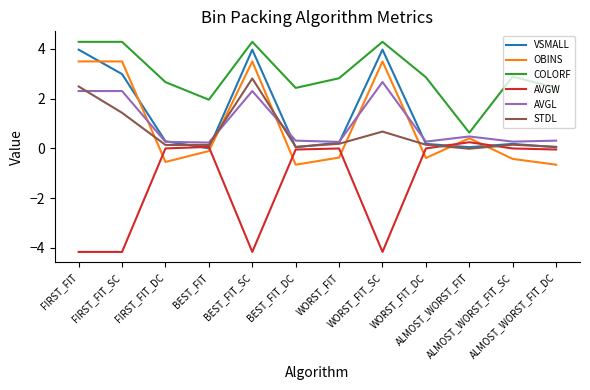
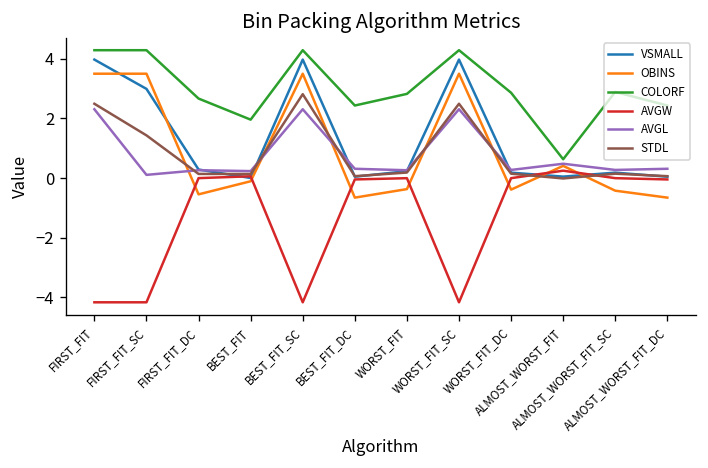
AVGL, FIRST_FIT_SC: 2.3 -> 0.1
AVGL, WORST_FIT_SC: 2.7 -> 2.3
STDL, WORST_FIT_SC: 0.7 -> 2.5
